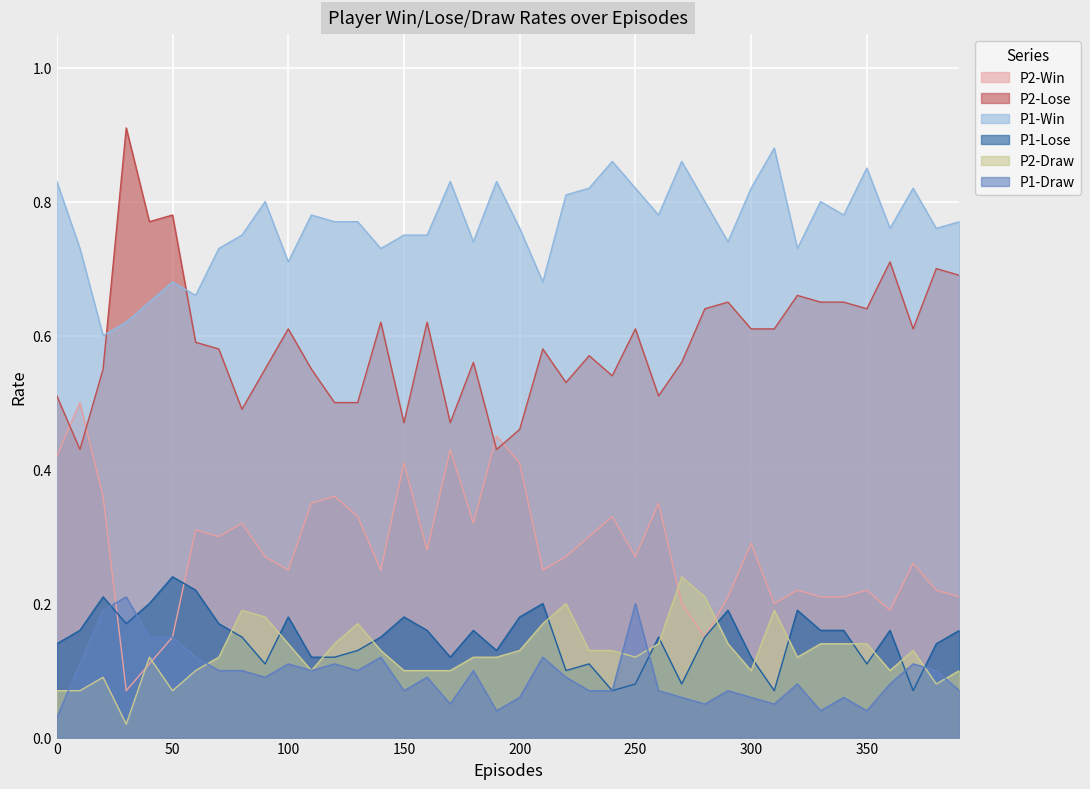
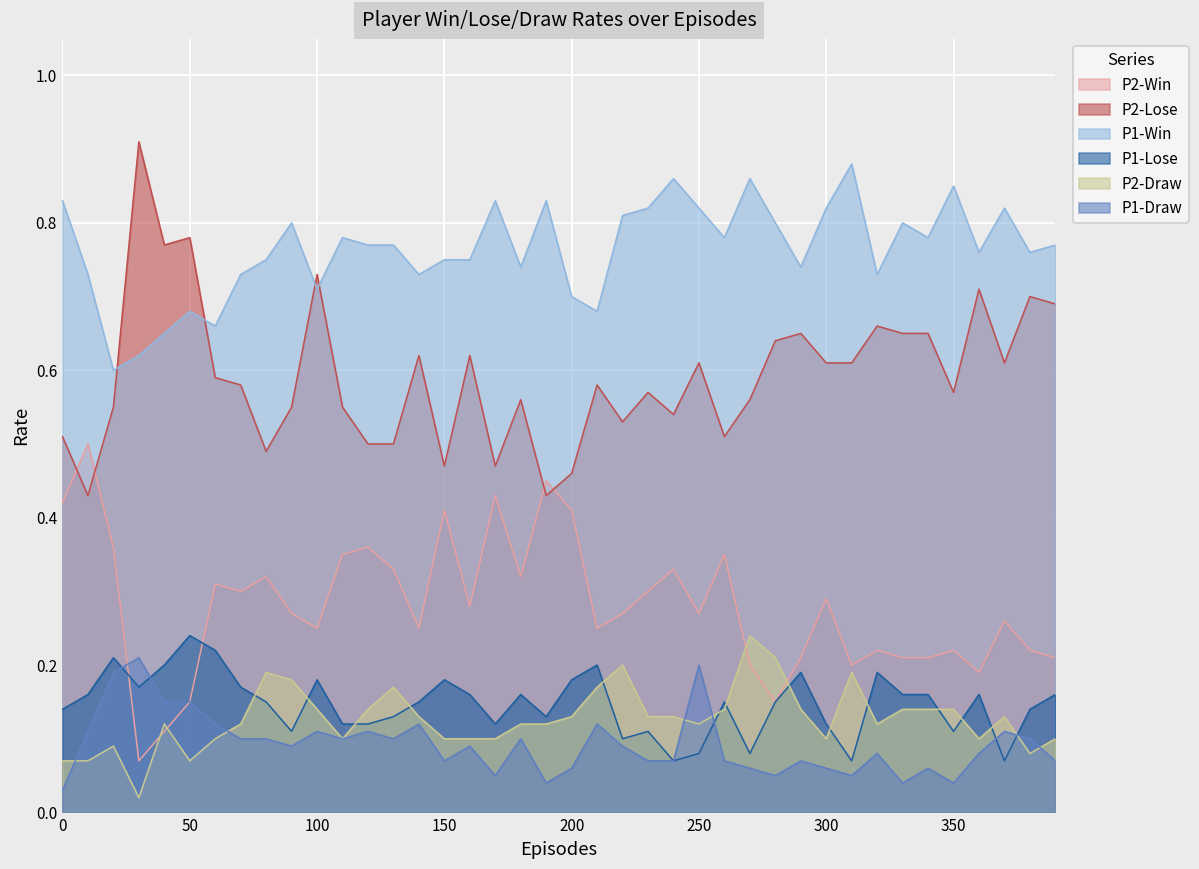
P2-Lose, 100: 0.61 -> 0.73
P1-Win, 200: 0.76 -> 0.70
P2-Lose, 350: 0.64 -> 0.57
